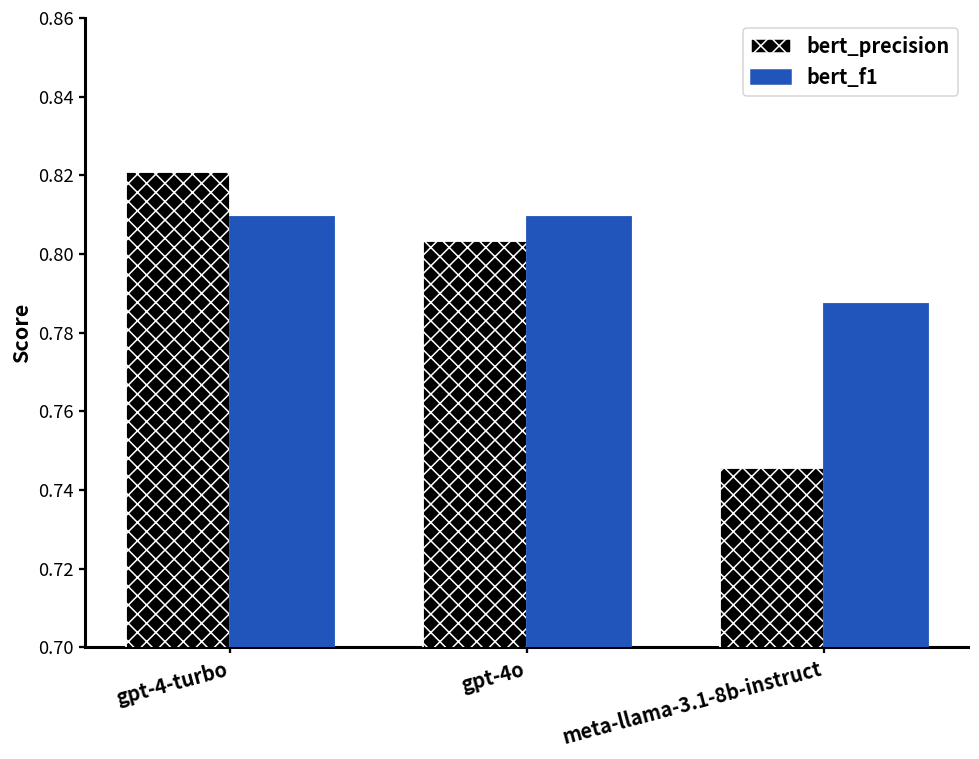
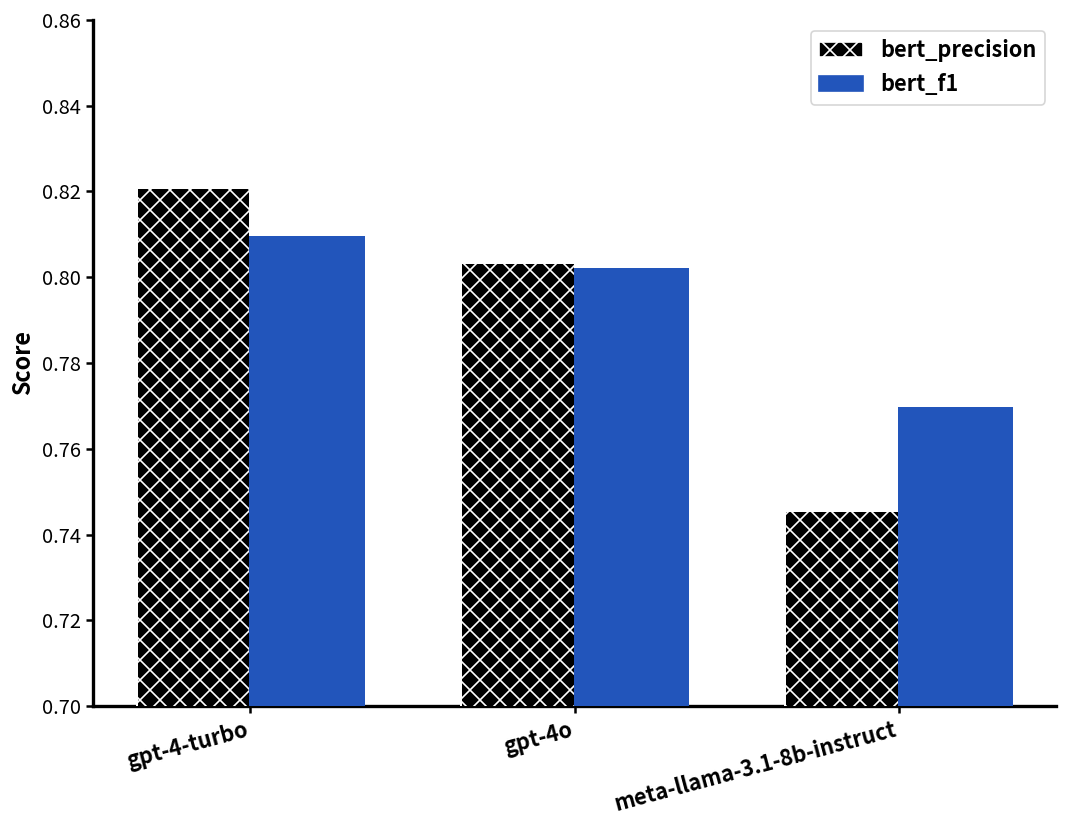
bert_f1, gpt-4o: 0.809 -> 0.802
bert_f1, meta-llama-3.1-8b-instruct: 0.787 -> 0.770
